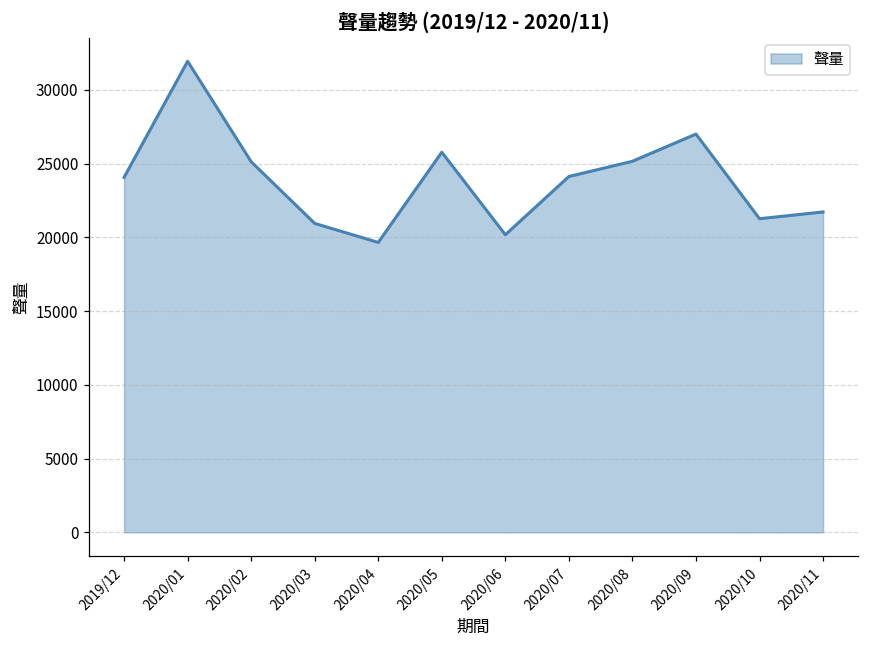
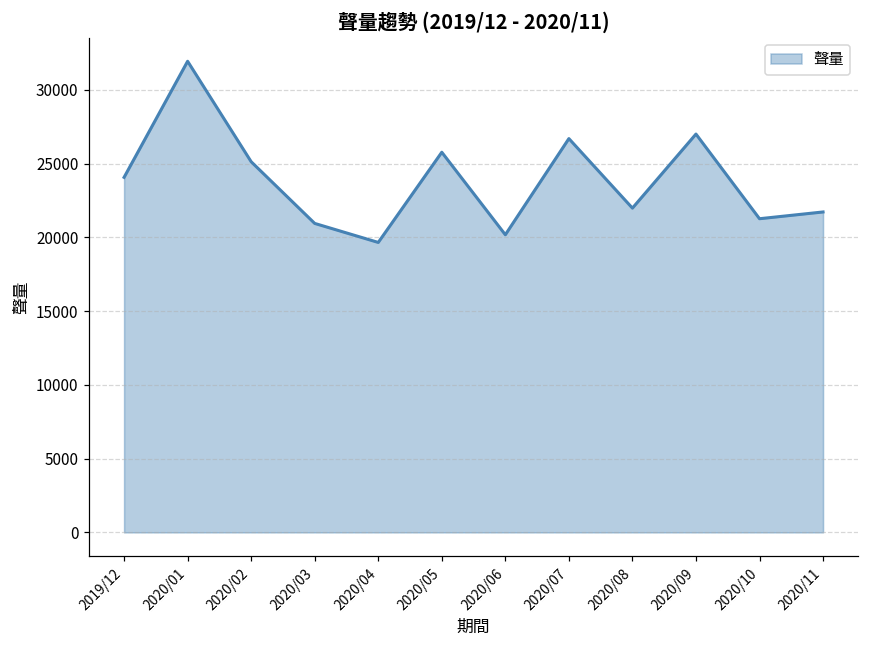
2020/07: 24100 -> 26700
2020/08: 25200 -> 22000
